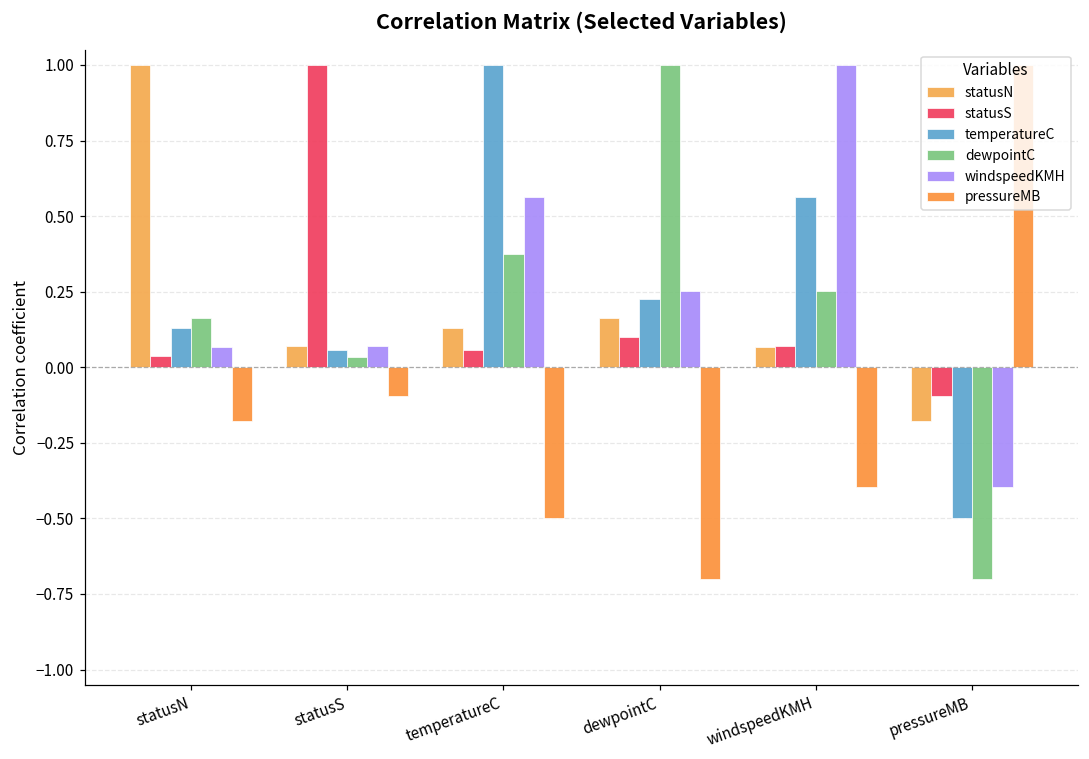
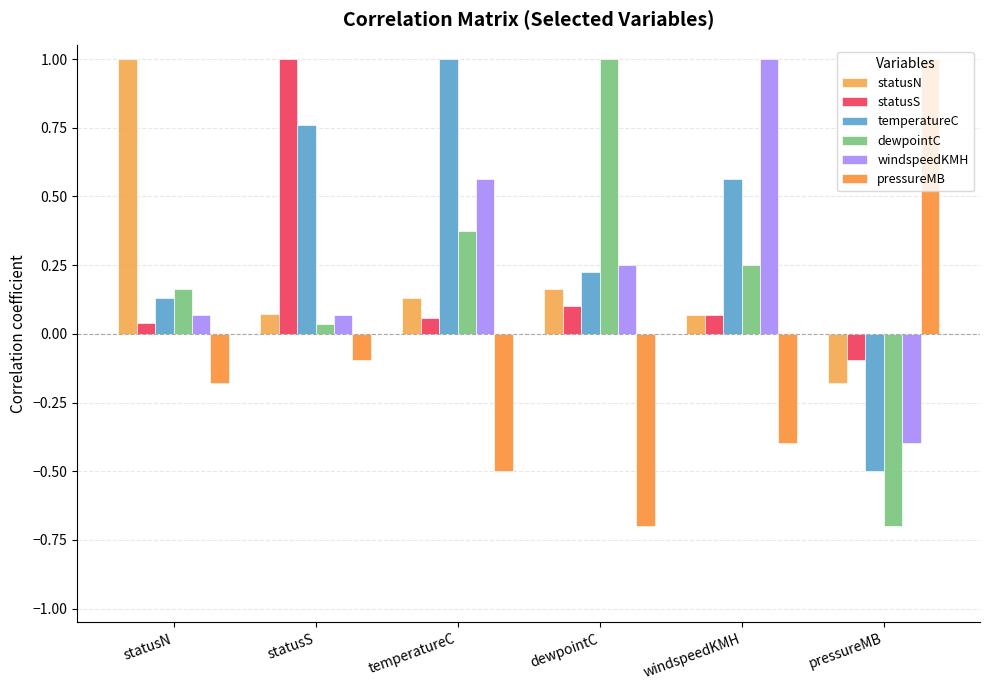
temperatureC, statusS: 0.06 -> 0.76
